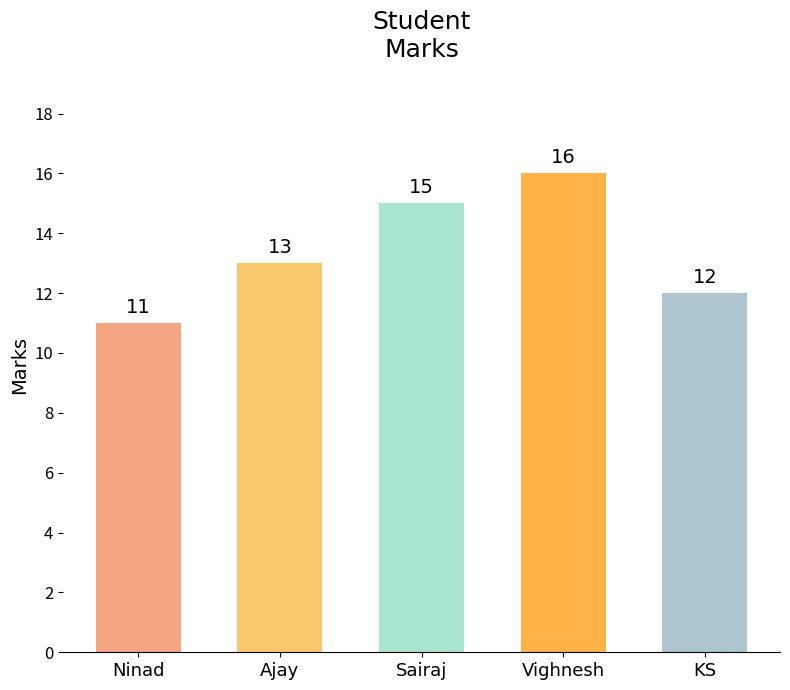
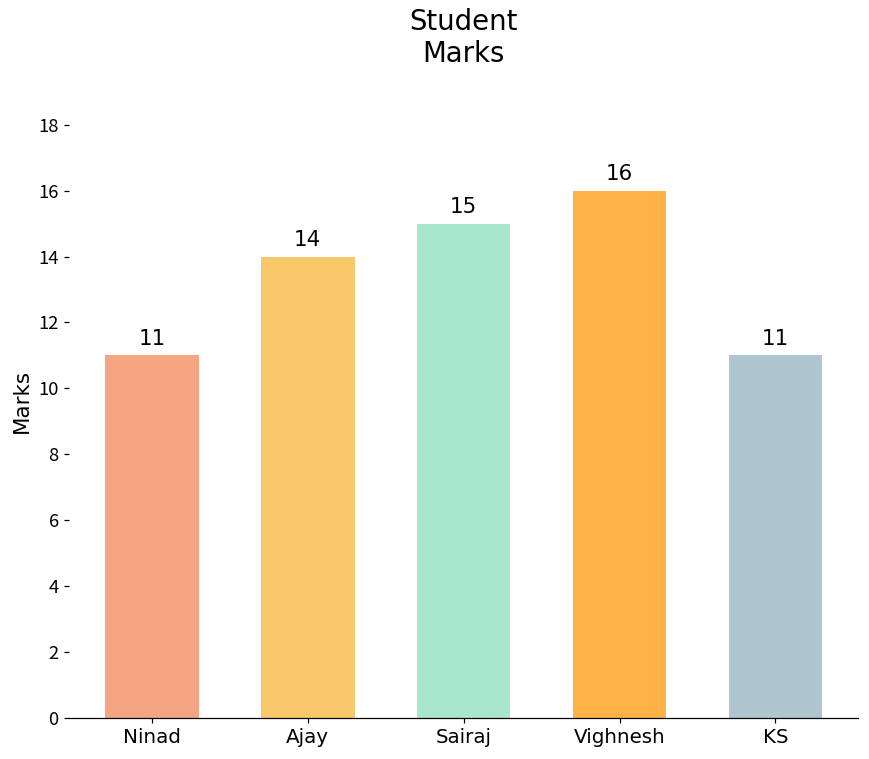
Ajay: 13 -> 14
KS: 12 -> 11
